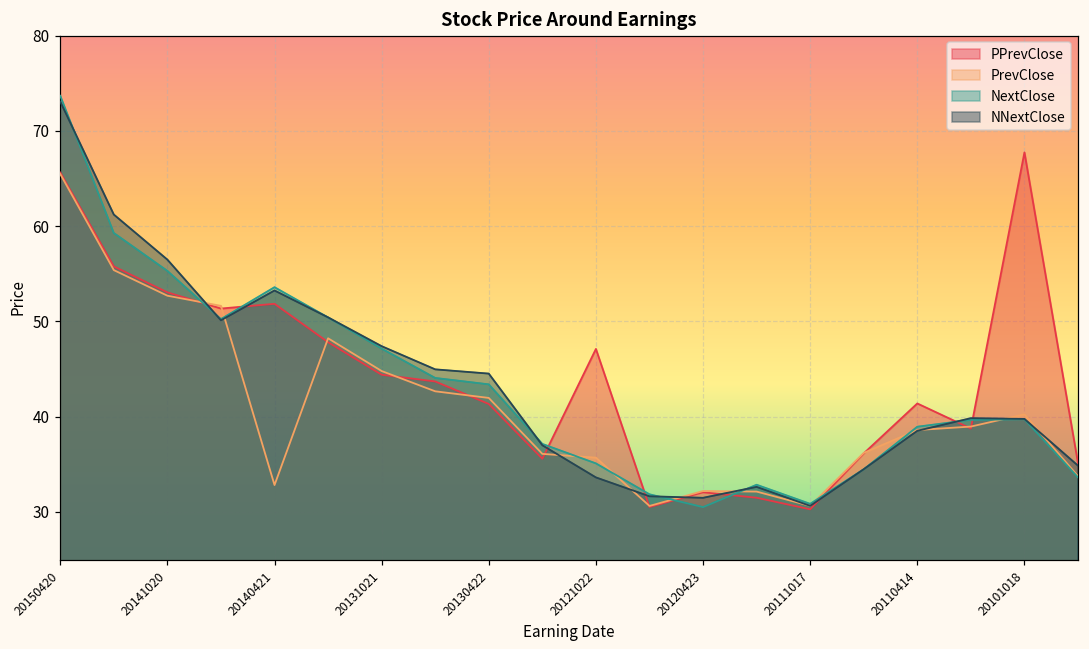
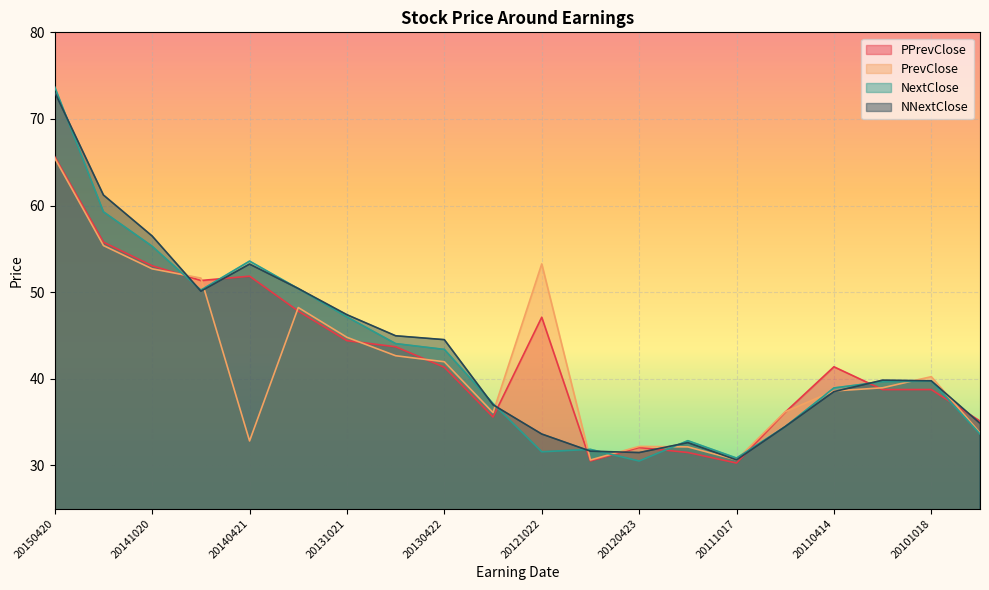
PrevClose, 20121022: 36 -> 53
NextClose, 20121022: 35 -> 32
PPrevClose, 20101018: 68 -> 39
